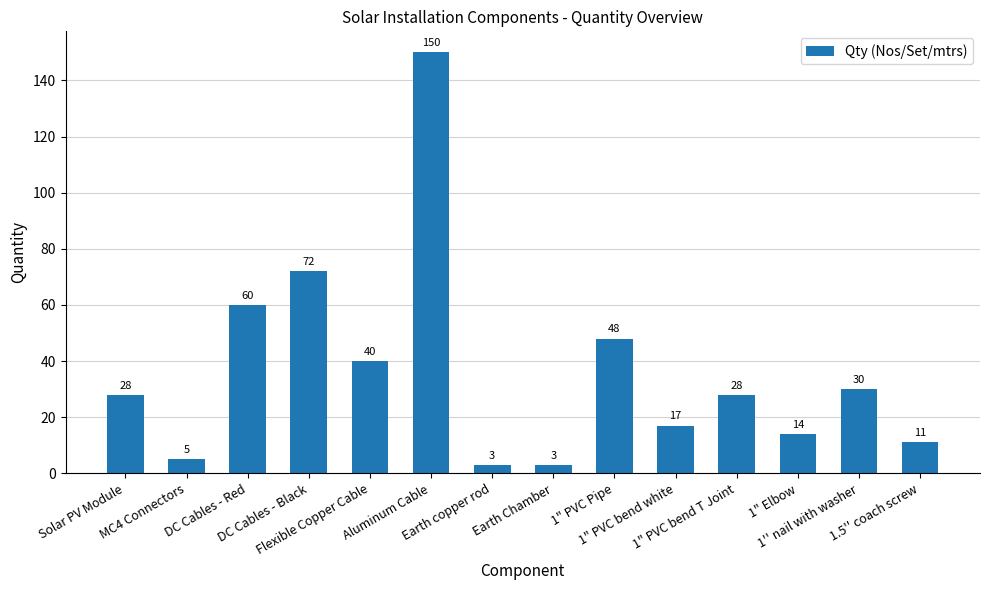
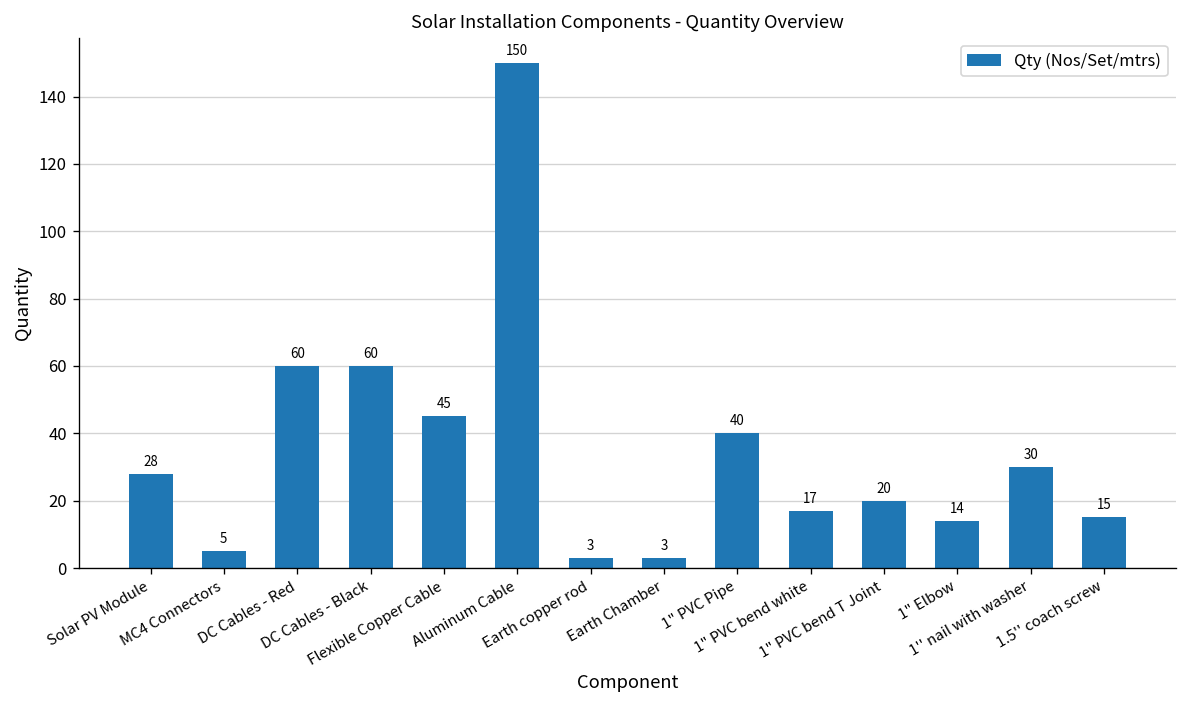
DC Cables - Black: 72 -> 60
Flexible Copper Cable: 40 -> 45
1" PVC Pipe: 48 -> 40
1" PVC bend T Joint: 28 -> 20
1.5'' coach screw: 11 -> 15
